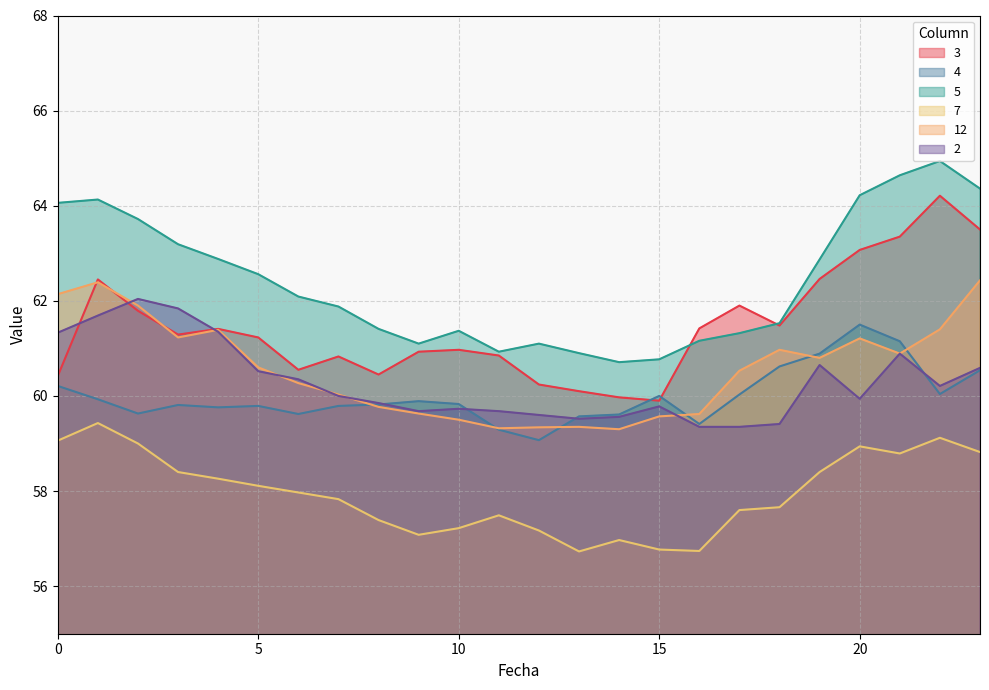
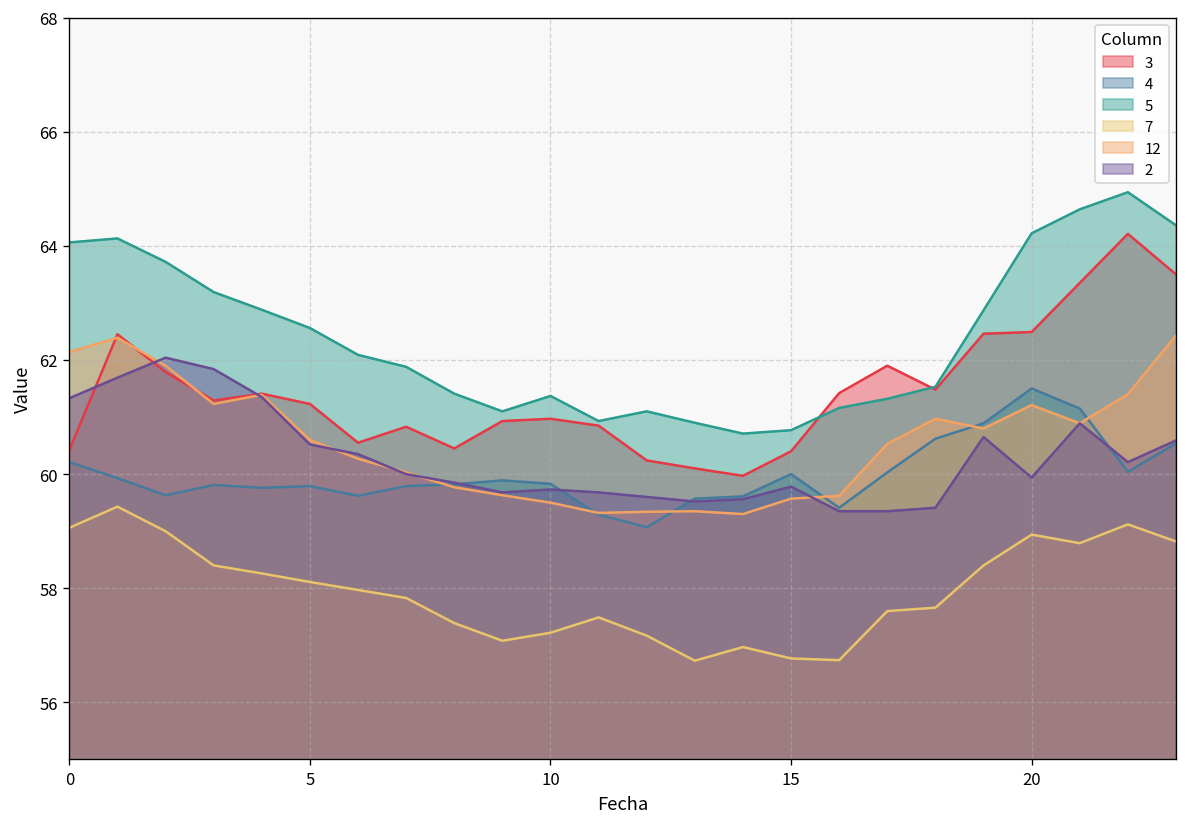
3, 15: 59.9 -> 60.4
3, 20: 63.1 -> 62.5
